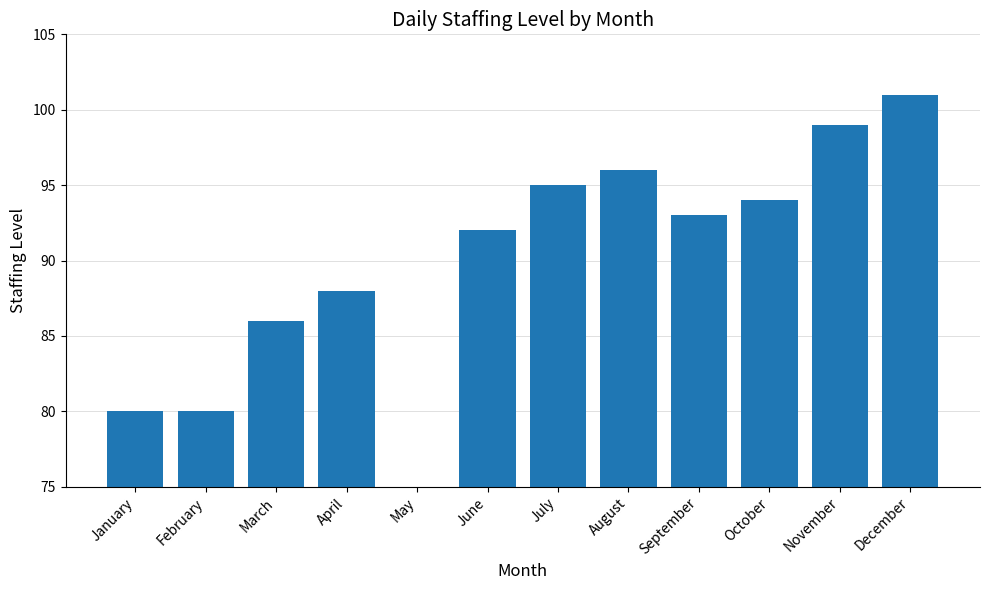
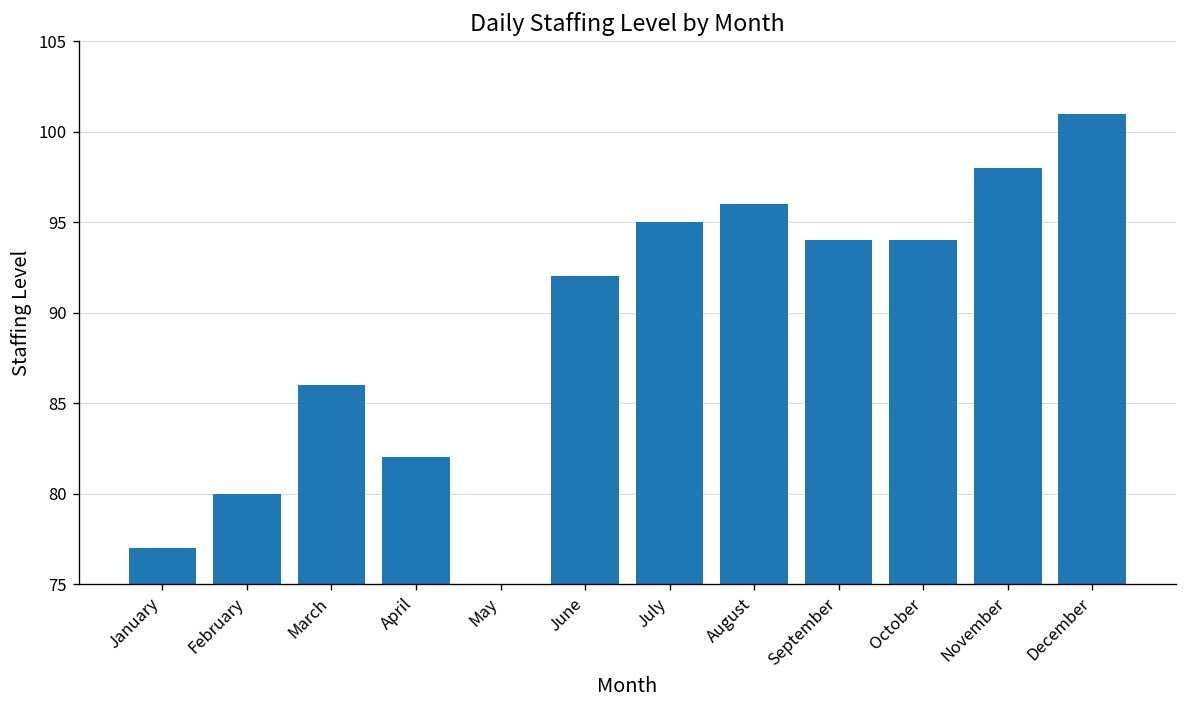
January: 80 -> 77
April: 88 -> 82
September: 93 -> 94
November: 99 -> 98
